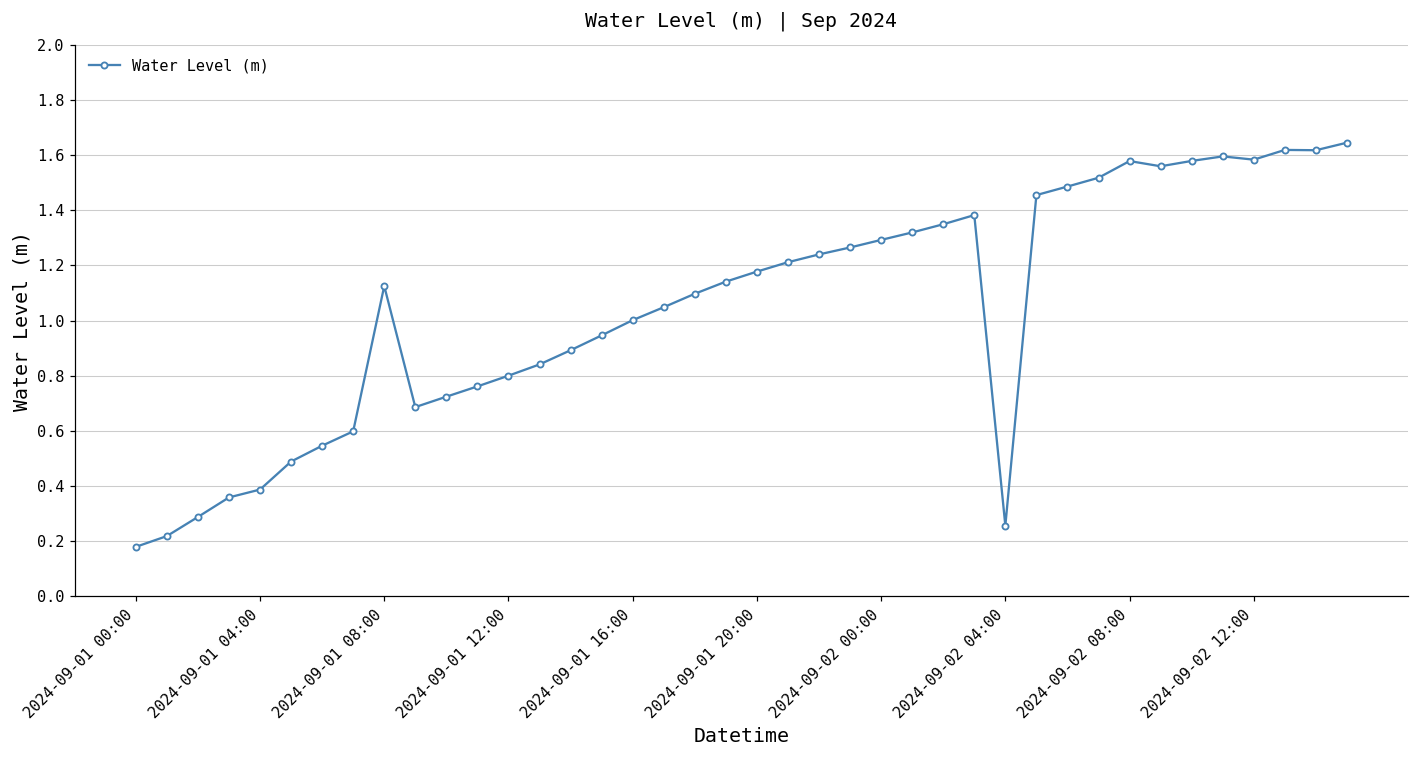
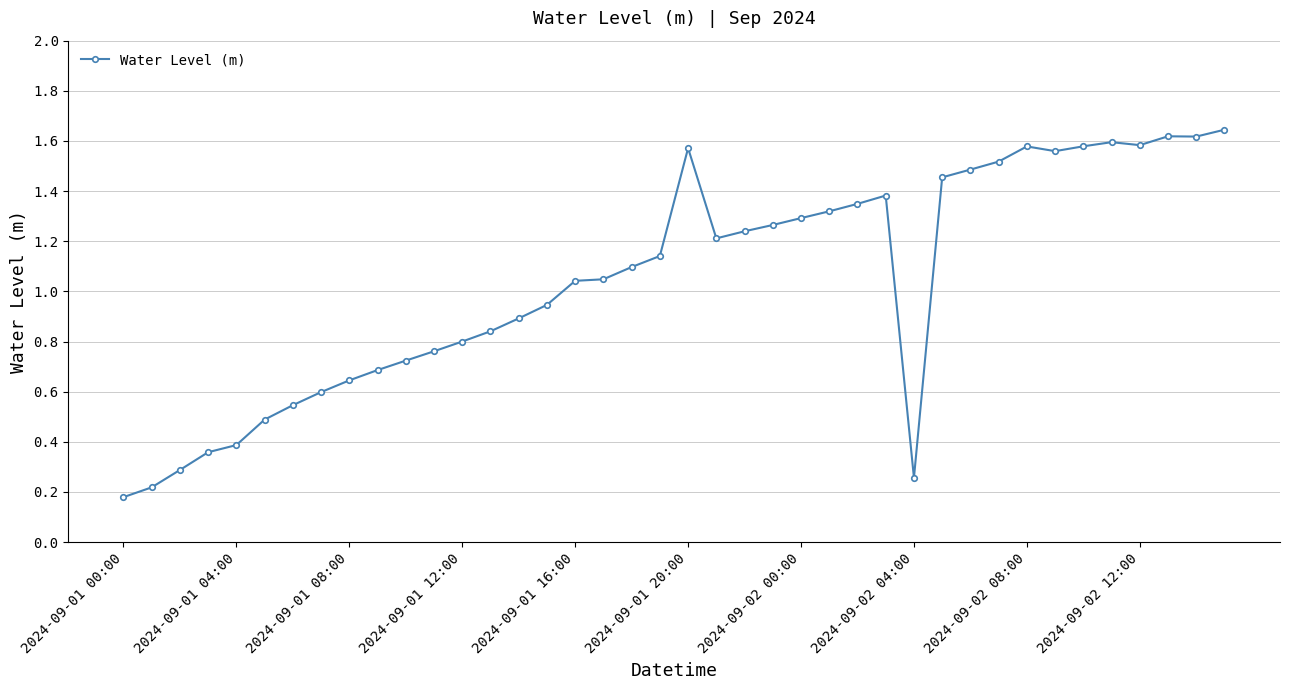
2024-09-01 08:00: 1.12 -> 0.65
2024-09-01 16:00: 1.00 -> 1.04
2024-09-01 20:00: 1.18 -> 1.57
